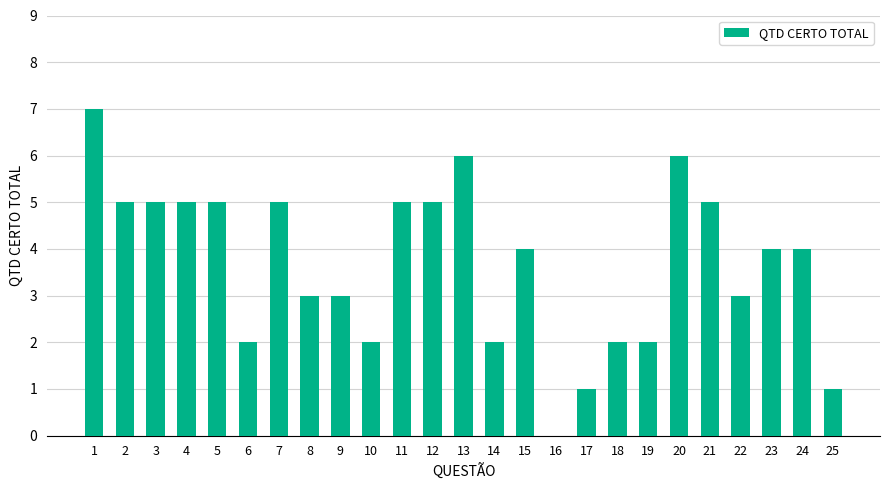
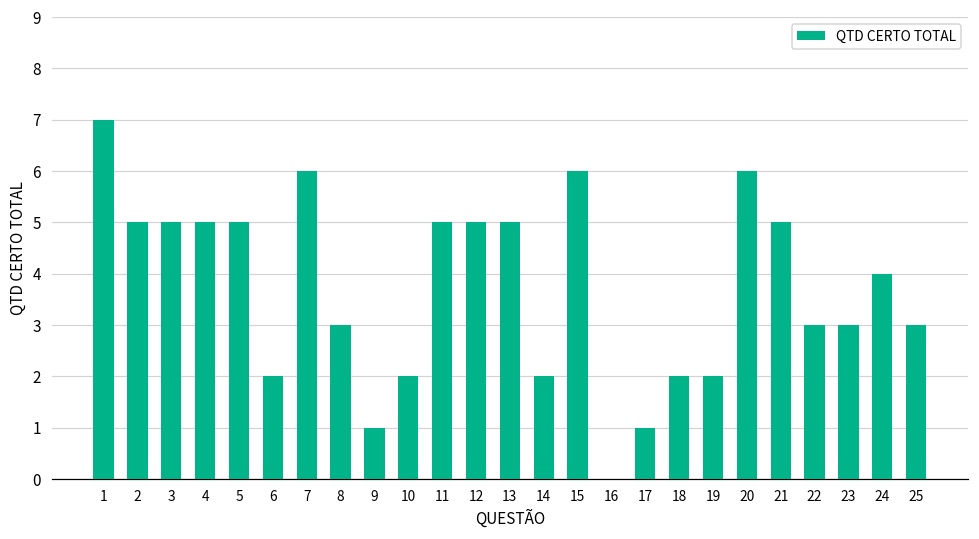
7: 5 -> 6
9: 3 -> 1
13: 6 -> 5
15: 4 -> 6
23: 4 -> 3
25: 1 -> 3
